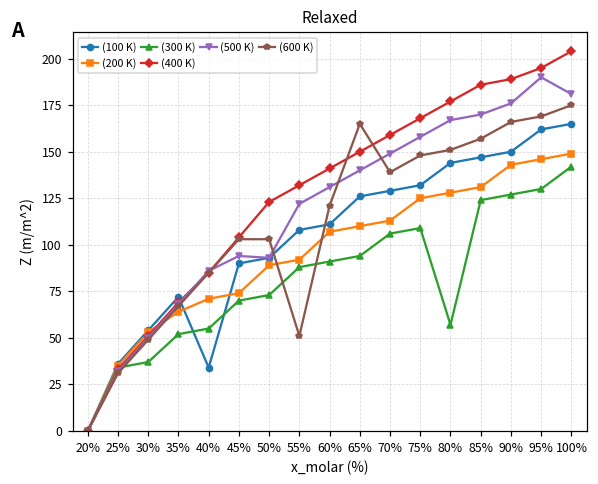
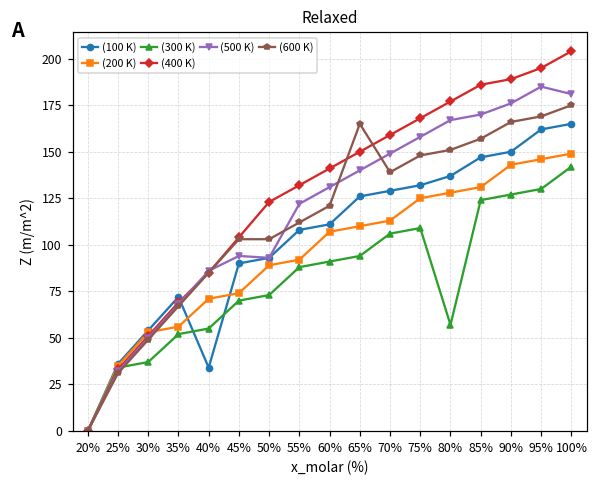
(200 K), 35%: 64 -> 56
(600 K), 55%: 51 -> 112
(100 K), 80%: 144 -> 137
(500 K), 95%: 190 -> 185
